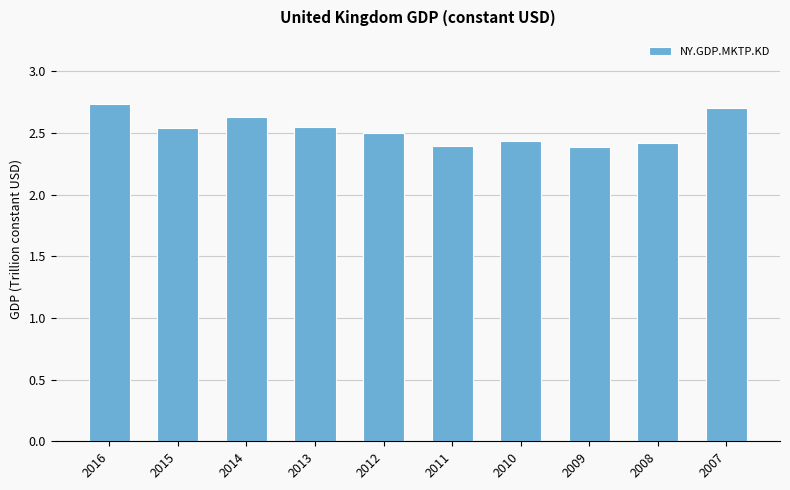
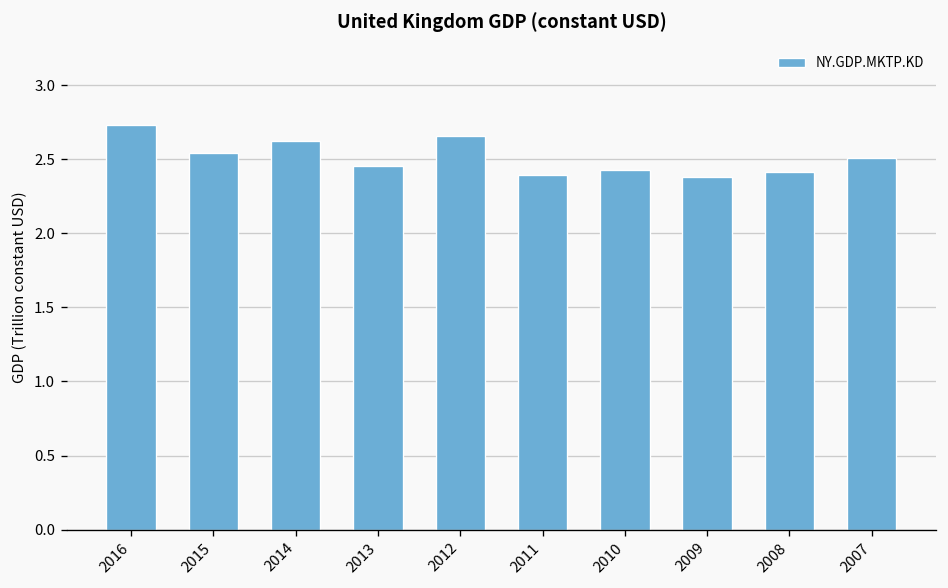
2013: 2.55 -> 2.45
2012: 2.50 -> 2.66
2007: 2.70 -> 2.51
